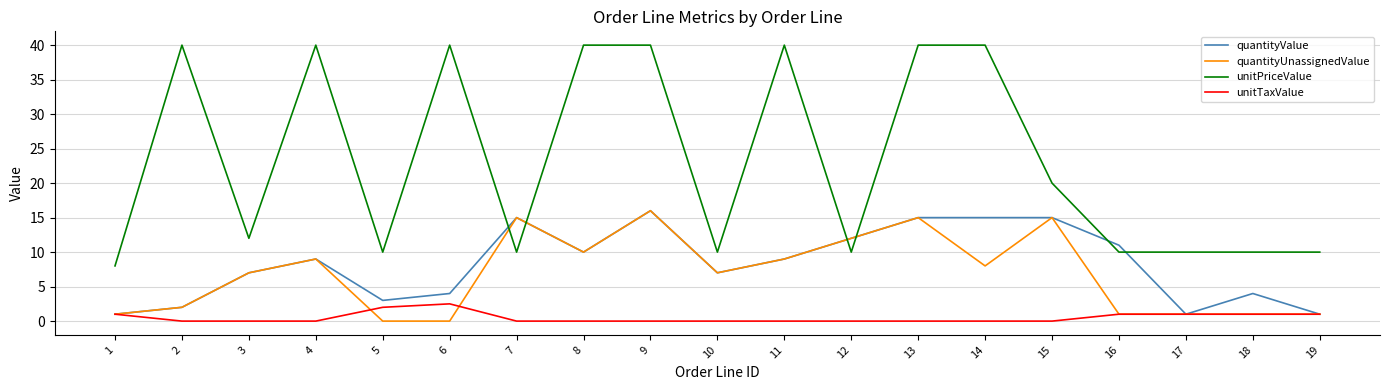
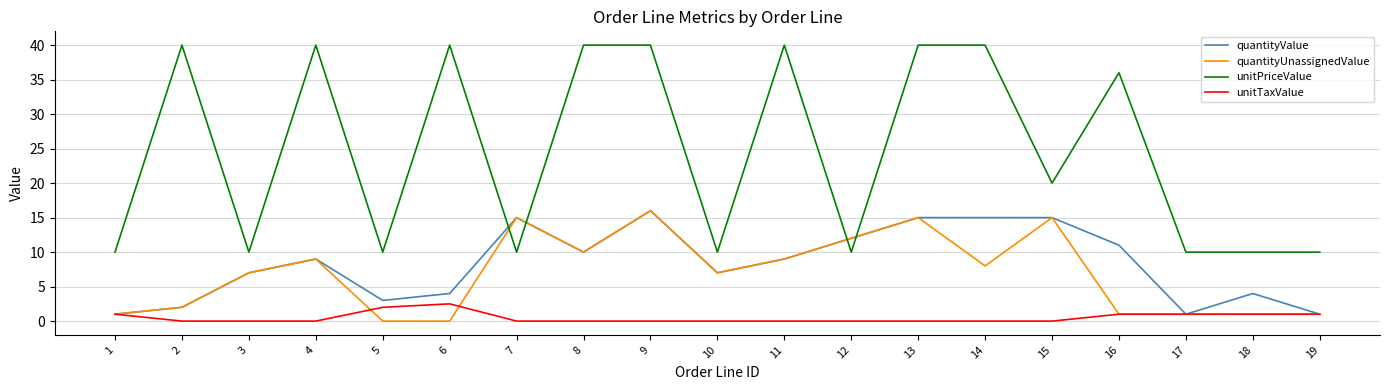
unitPriceValue, 1: 8 -> 10
unitPriceValue, 3: 12 -> 10
unitPriceValue, 16: 10 -> 36
